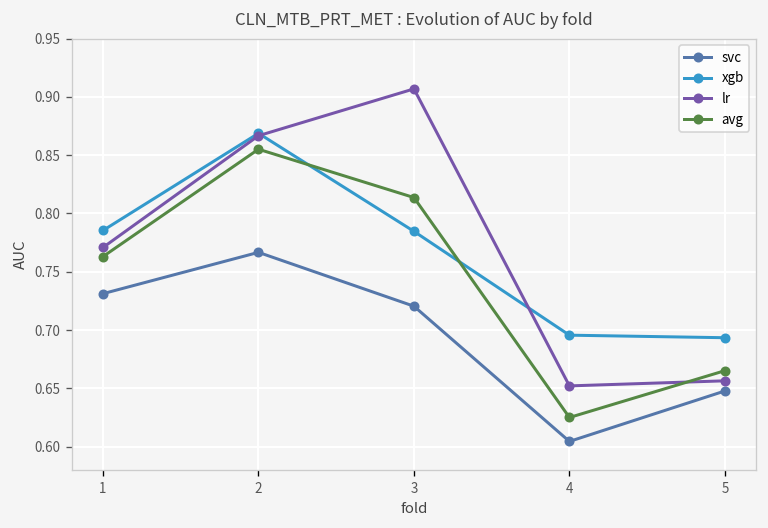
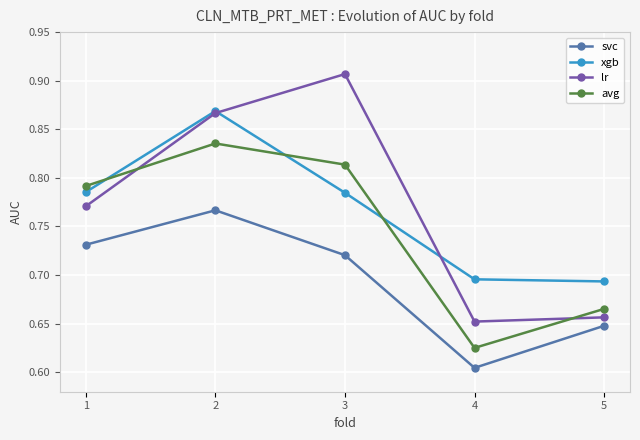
avg, 1: 0.76 -> 0.79
avg, 2: 0.86 -> 0.84
